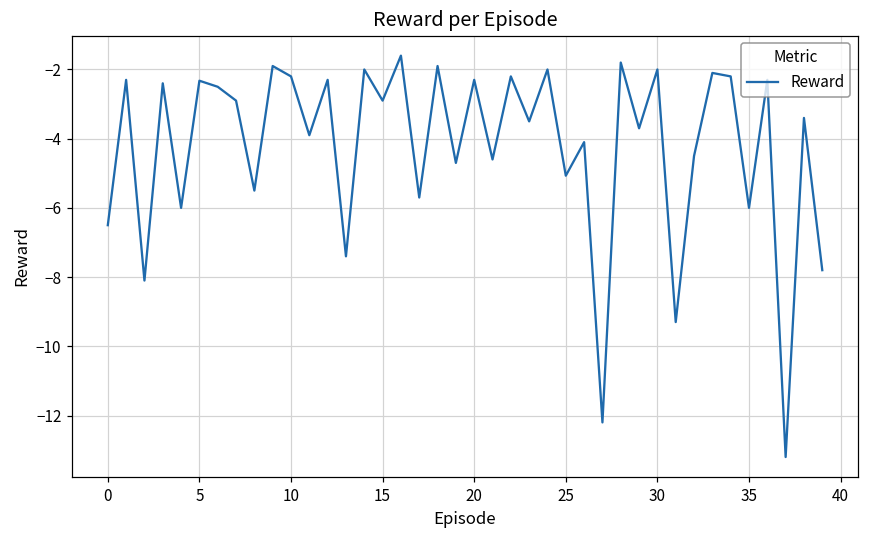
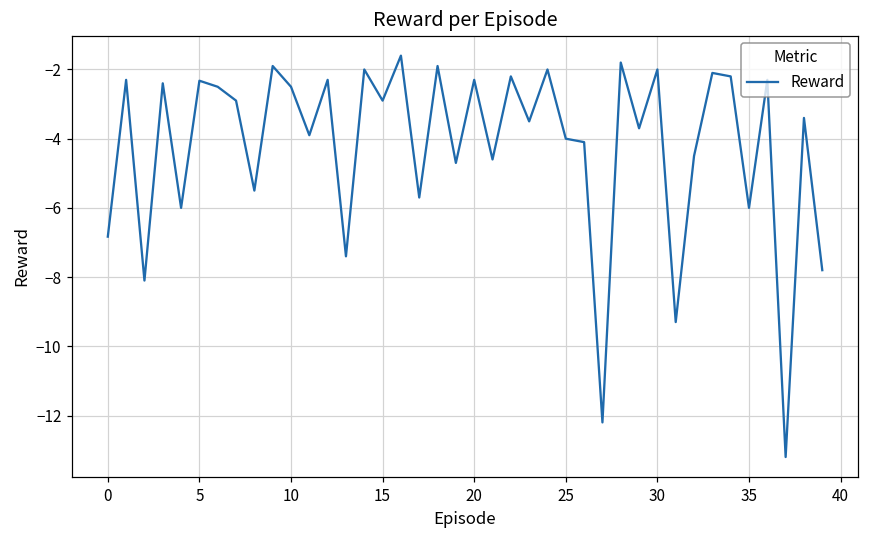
0: -6.5 -> -6.8
10: -2.2 -> -2.5
25: -5.1 -> -4.0
